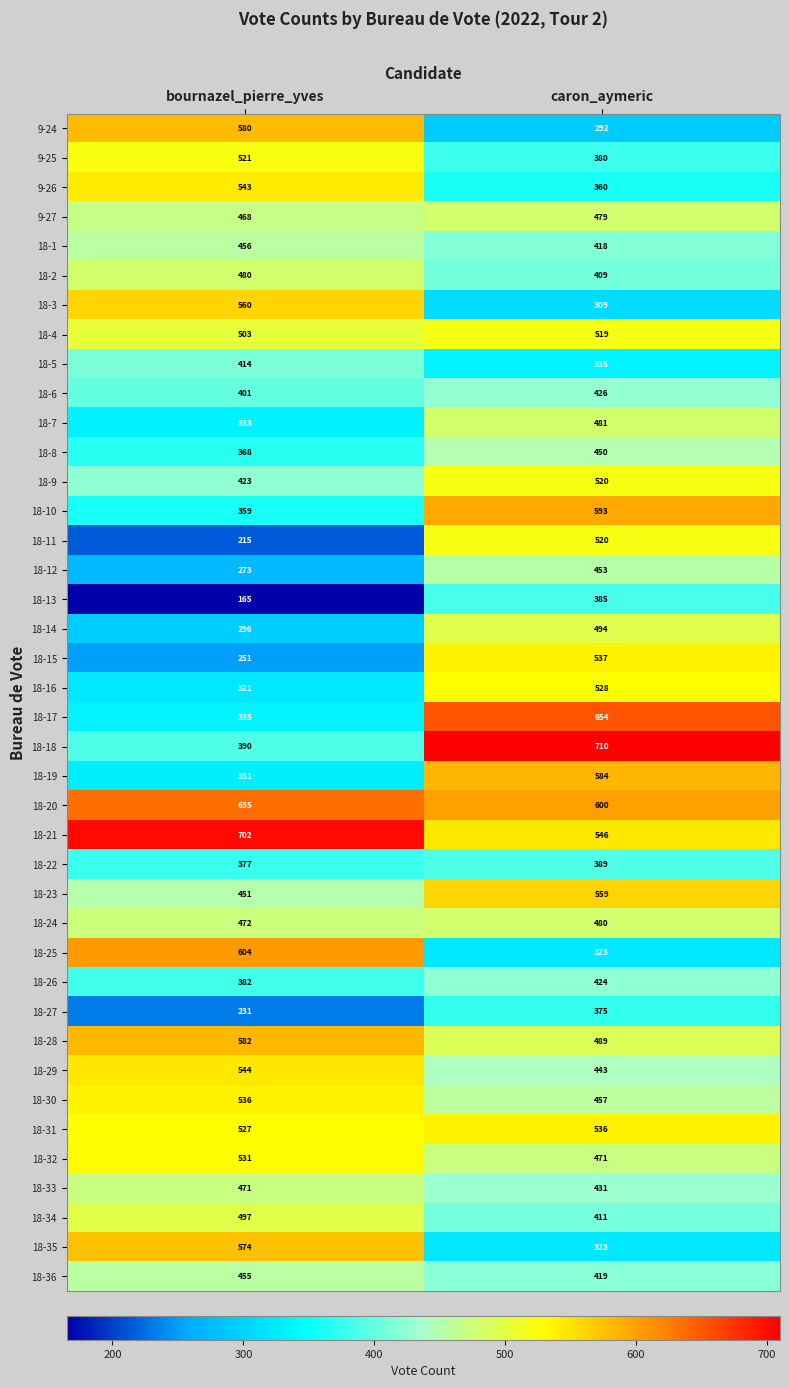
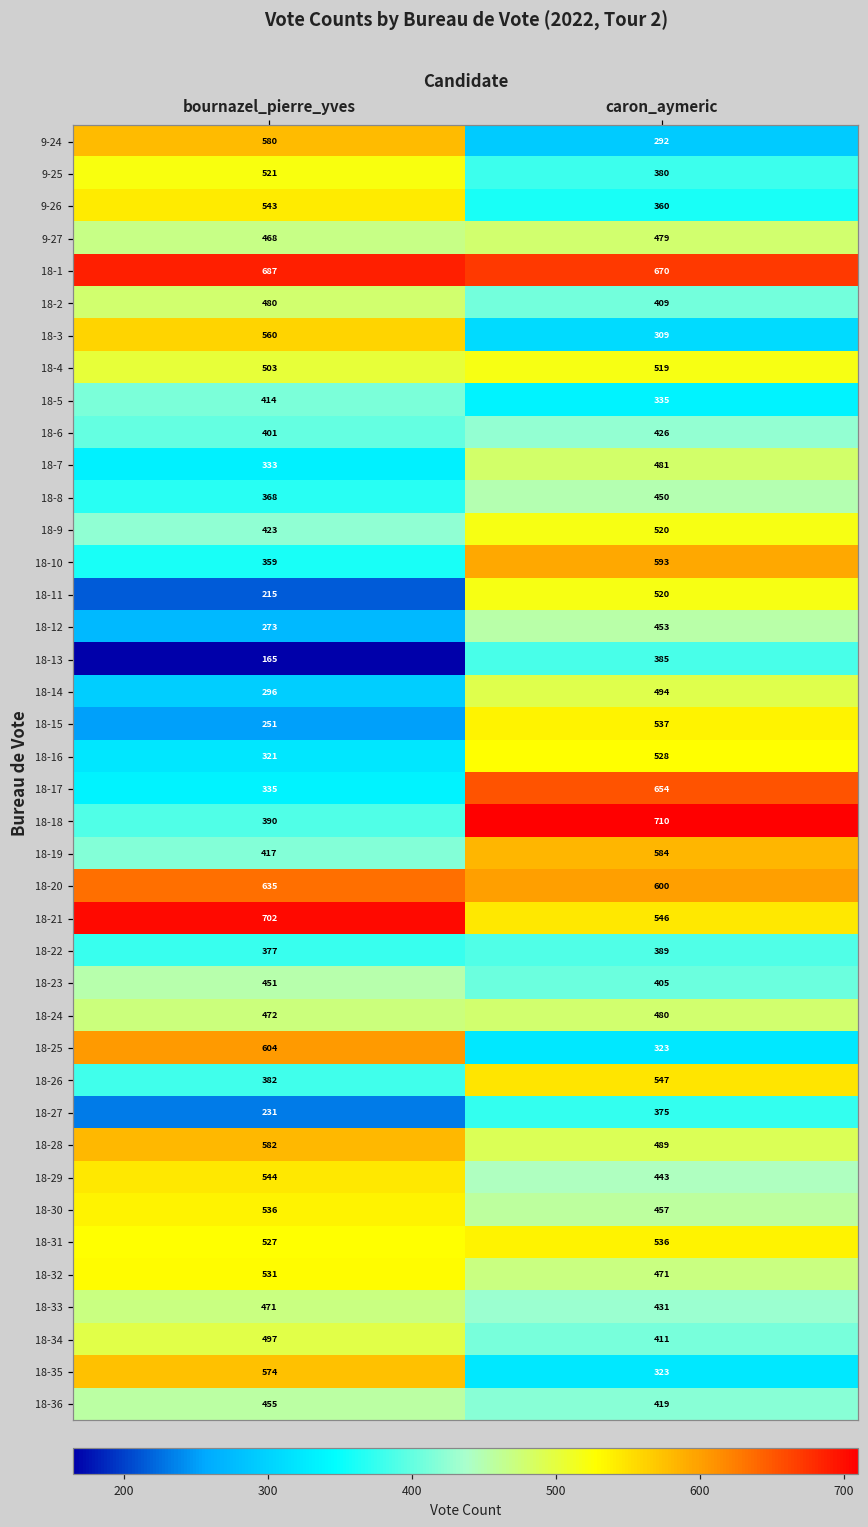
18-1, bournazel_pierre_yves: 456 -> 687
18-1, caron_aymeric: 418 -> 670
18-19, bournazel_pierre_yves: 331 -> 417
18-23, caron_aymeric: 559 -> 405
18-26, caron_aymeric: 424 -> 547
